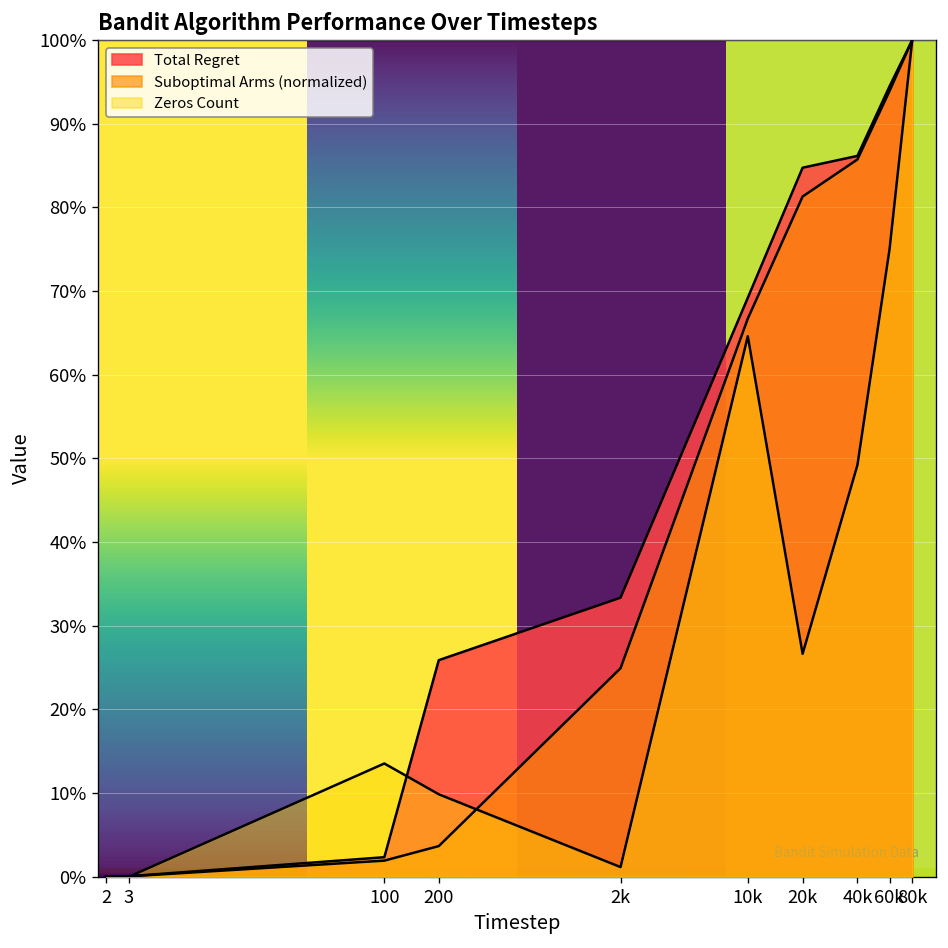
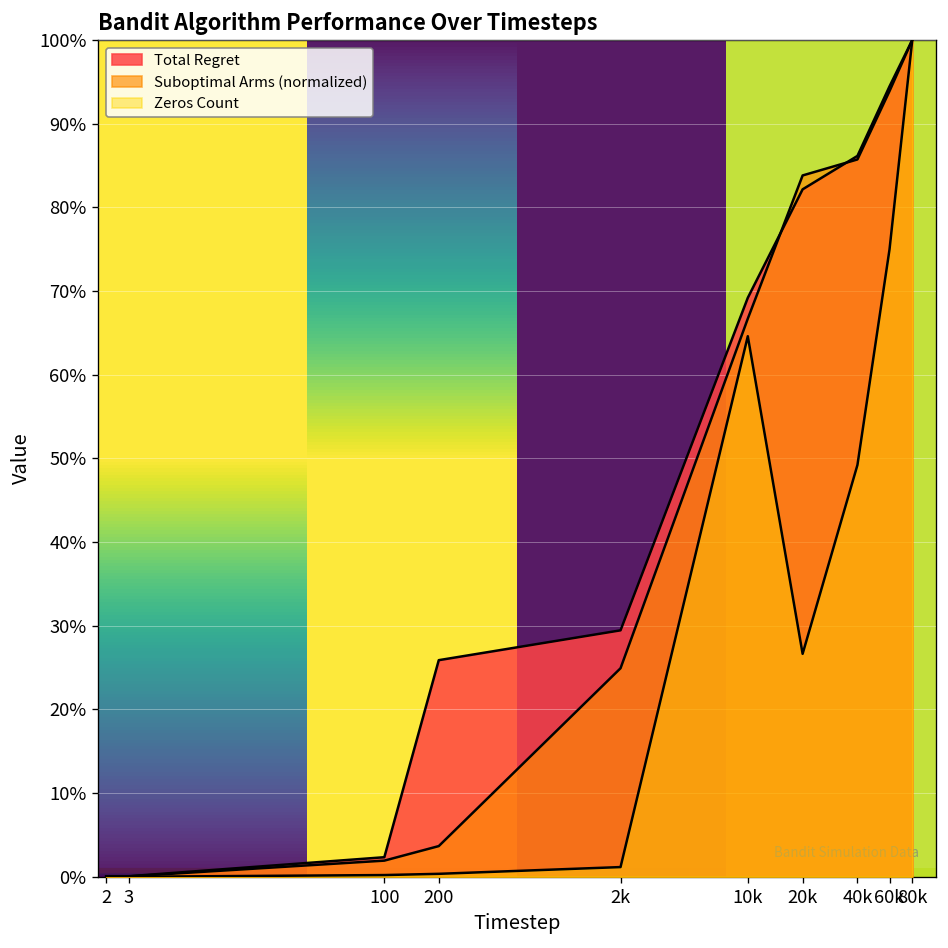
Zeros Count, 100: 14% -> 0%
Zeros Count, 200: 10% -> 0%
Total Regret, 2k: 33% -> 29%
Total Regret, 20k: 85% -> 82%
Suboptimal Arms (normalized), 20k: 81% -> 84%
